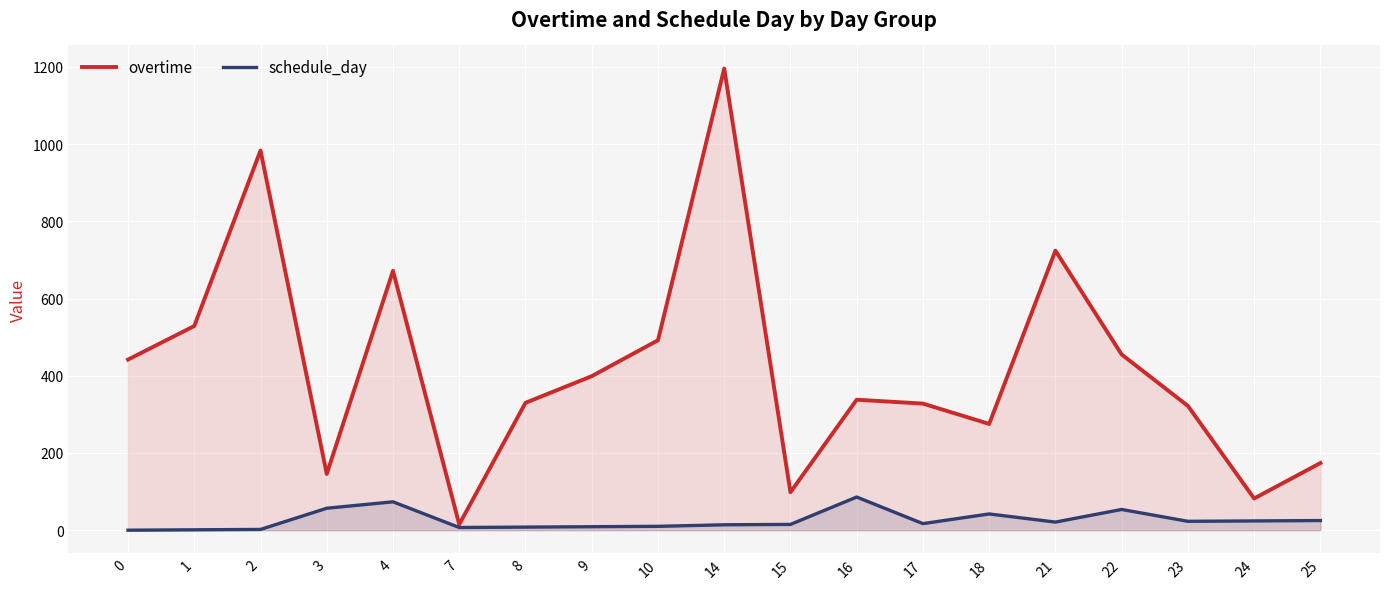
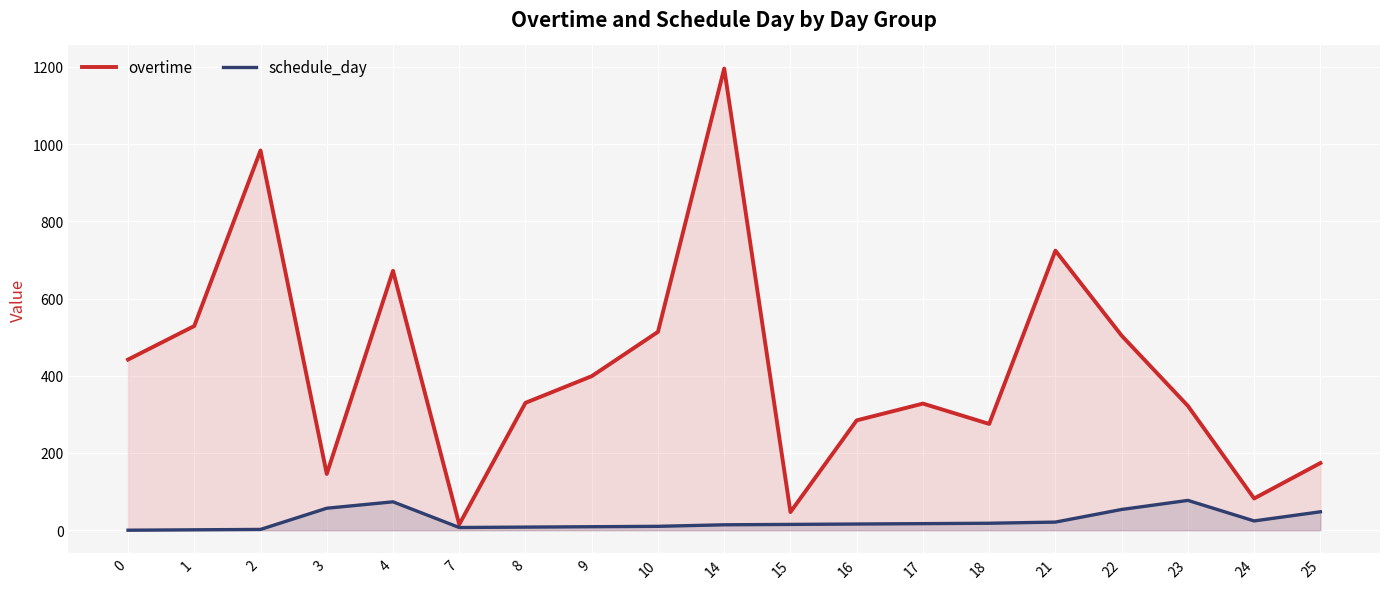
overtime, 10: 490 -> 510
overtime, 15: 100 -> 50
overtime, 16: 340 -> 280
schedule_day, 16: 90 -> 20
schedule_day, 18: 40 -> 20
overtime, 22: 460 -> 500
schedule_day, 23: 20 -> 80
schedule_day, 25: 30 -> 50
